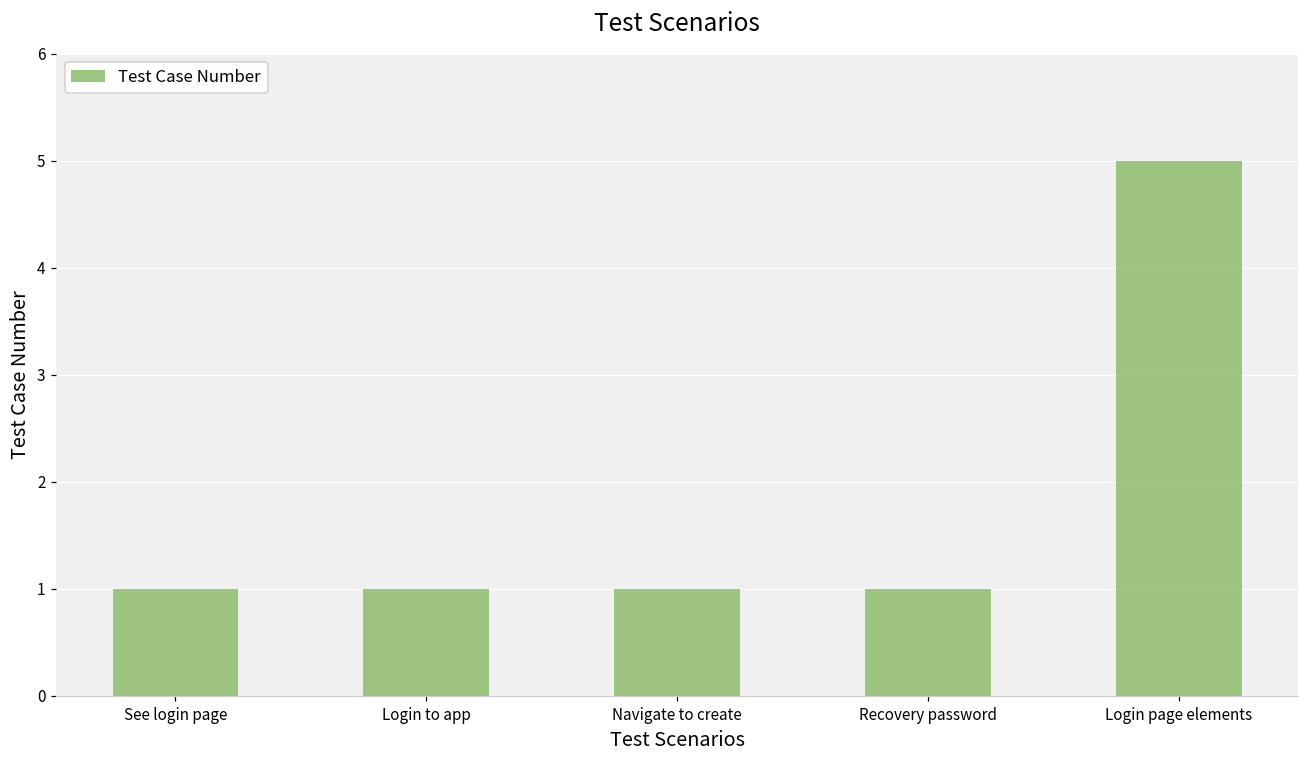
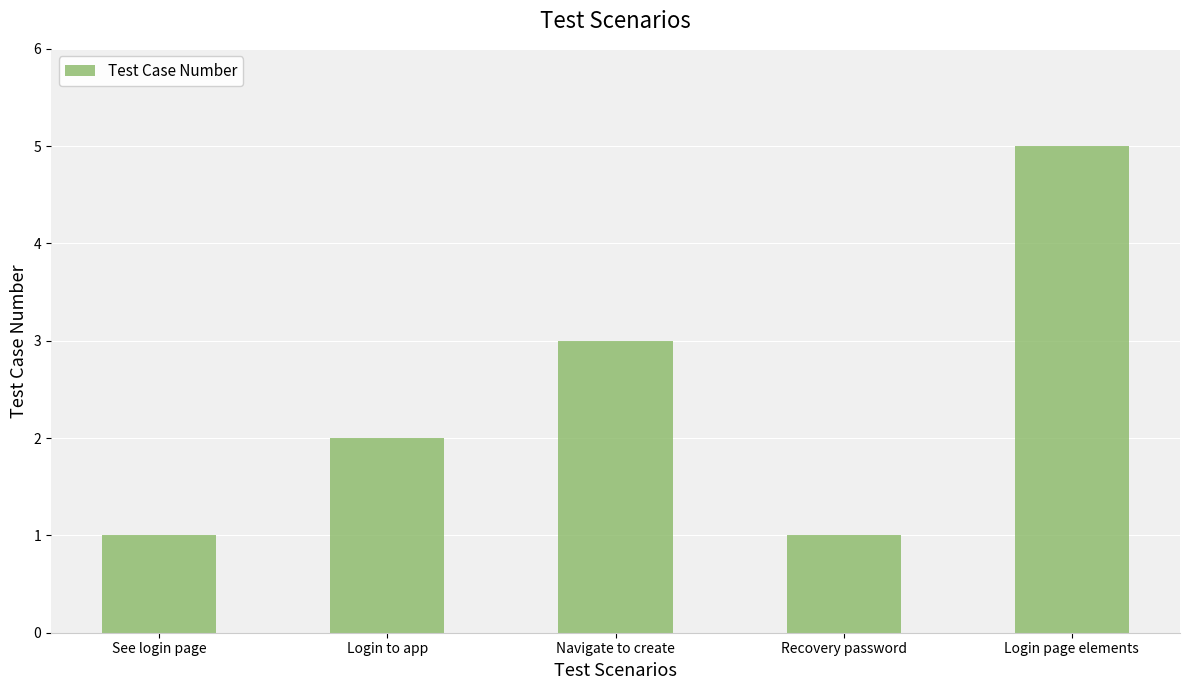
Login to app: 1 -> 2
Navigate to create: 1 -> 3
